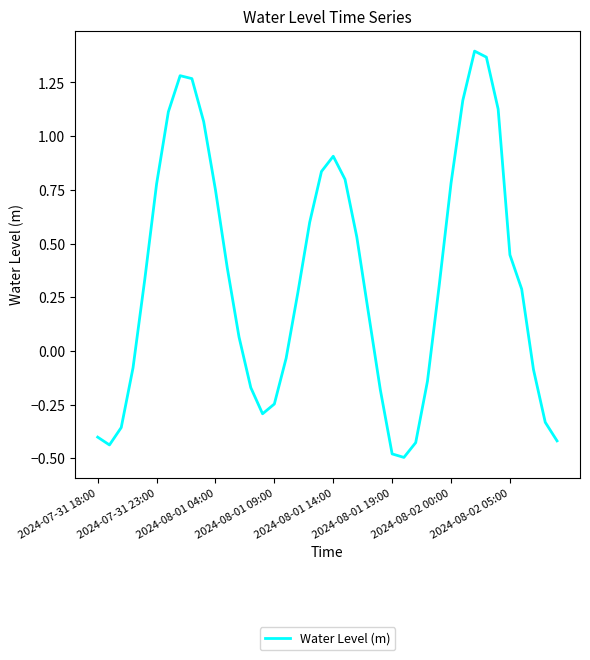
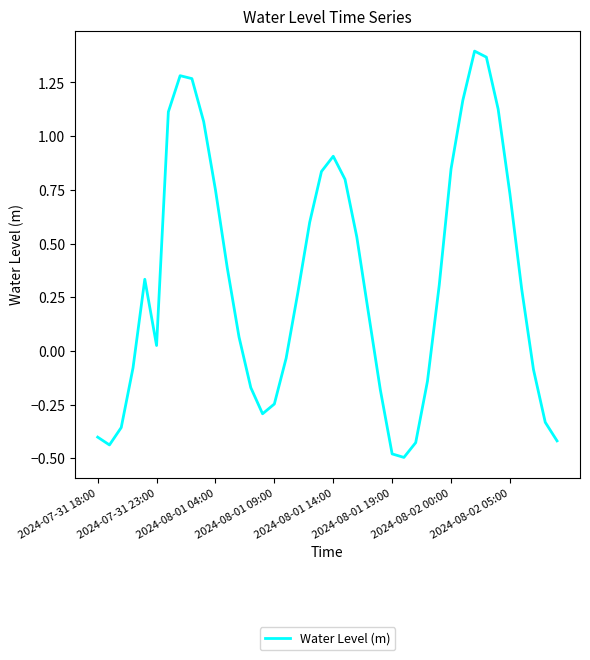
2024-07-31 23:00: 0.78 -> 0.03
2024-08-02 00:00: 0.78 -> 0.85
2024-08-02 05:00: 0.45 -> 0.73
